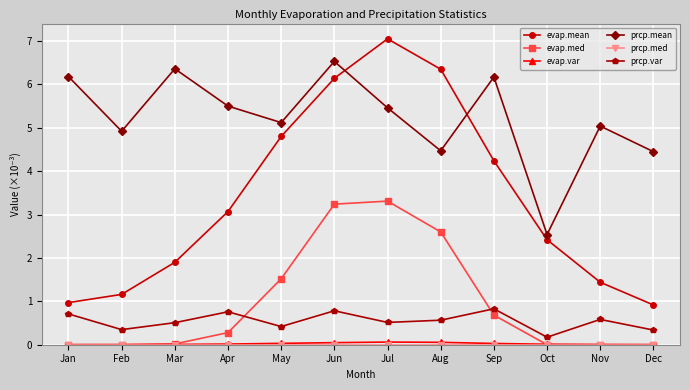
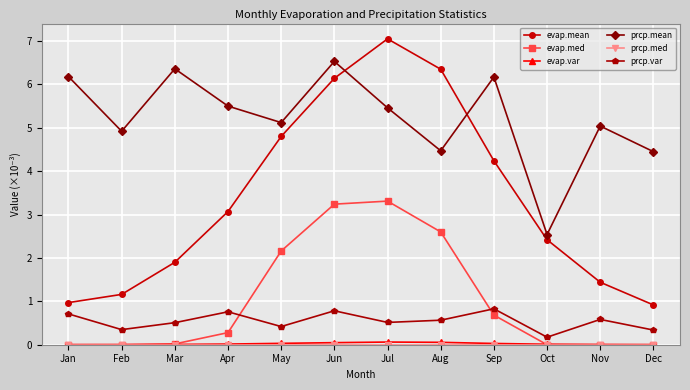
evap.med, May: 1.5 -> 2.2
